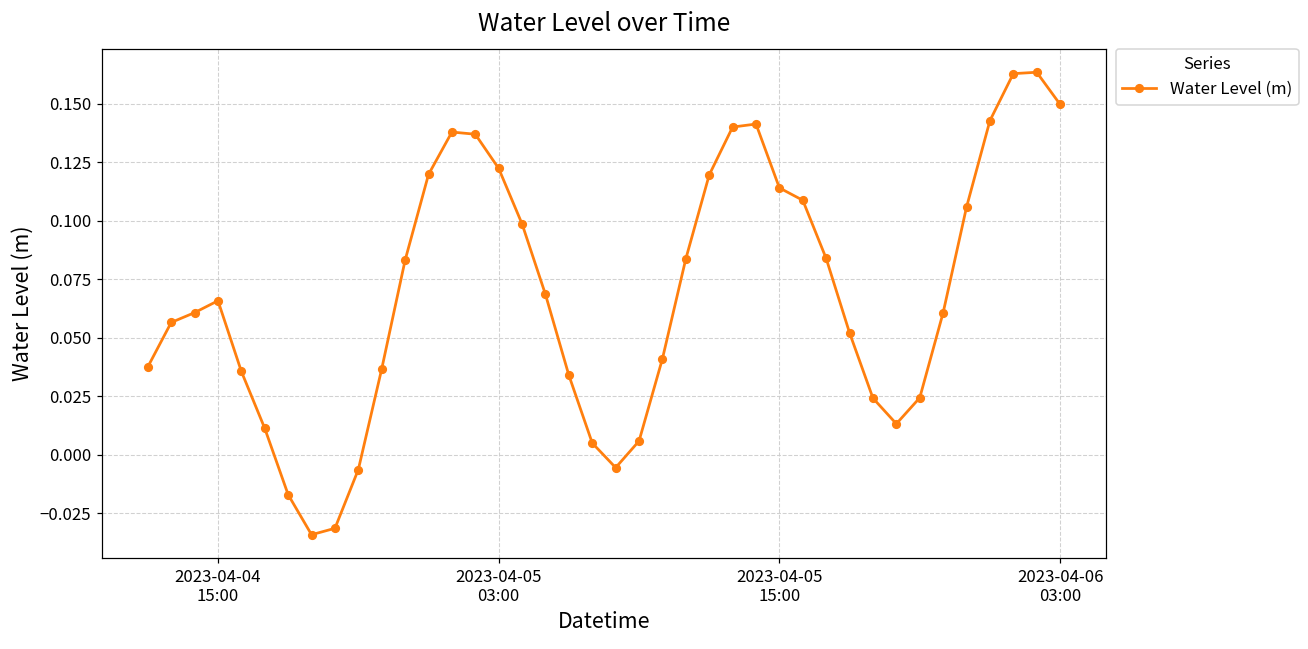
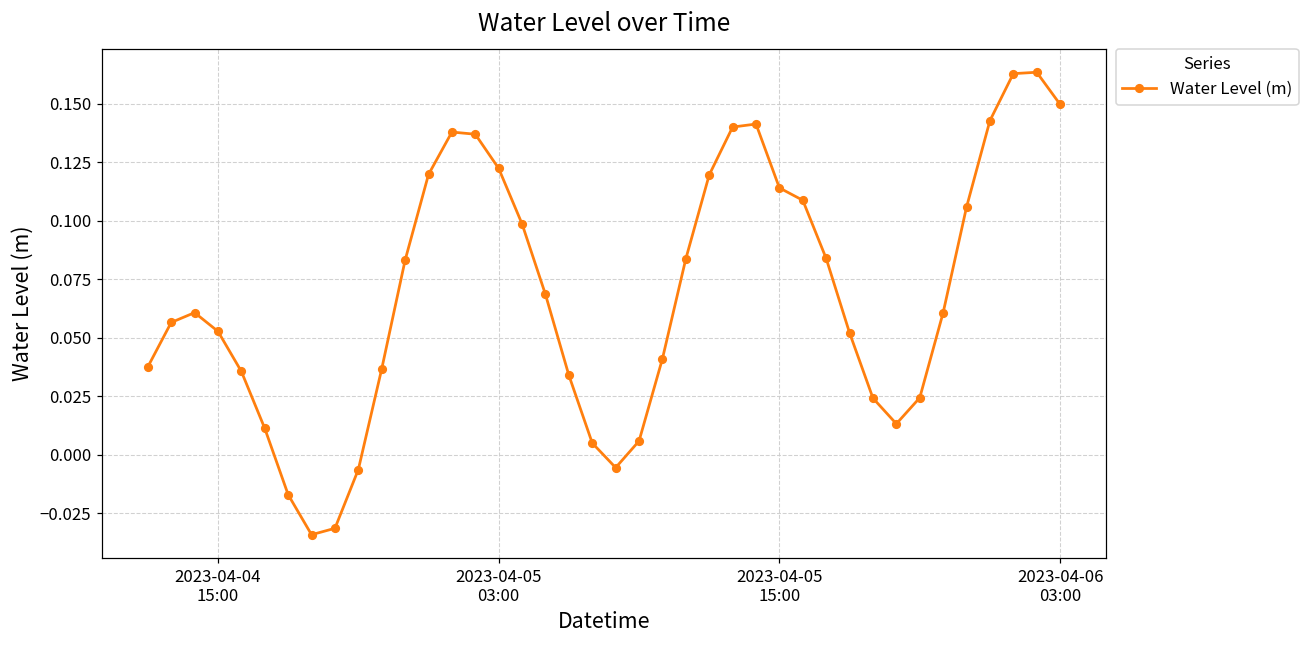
2023-04-04 15:00: 0.066 -> 0.053
